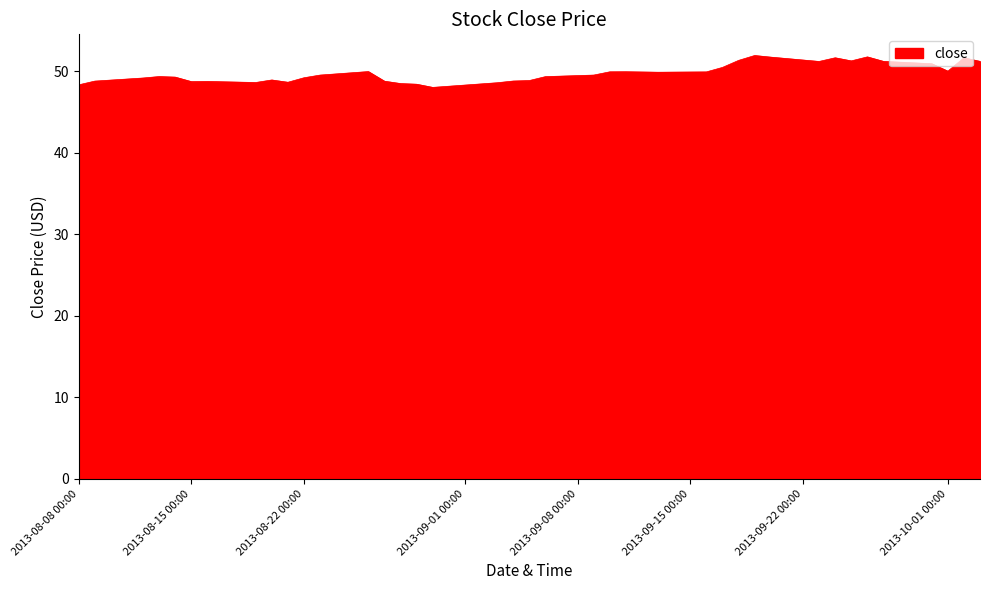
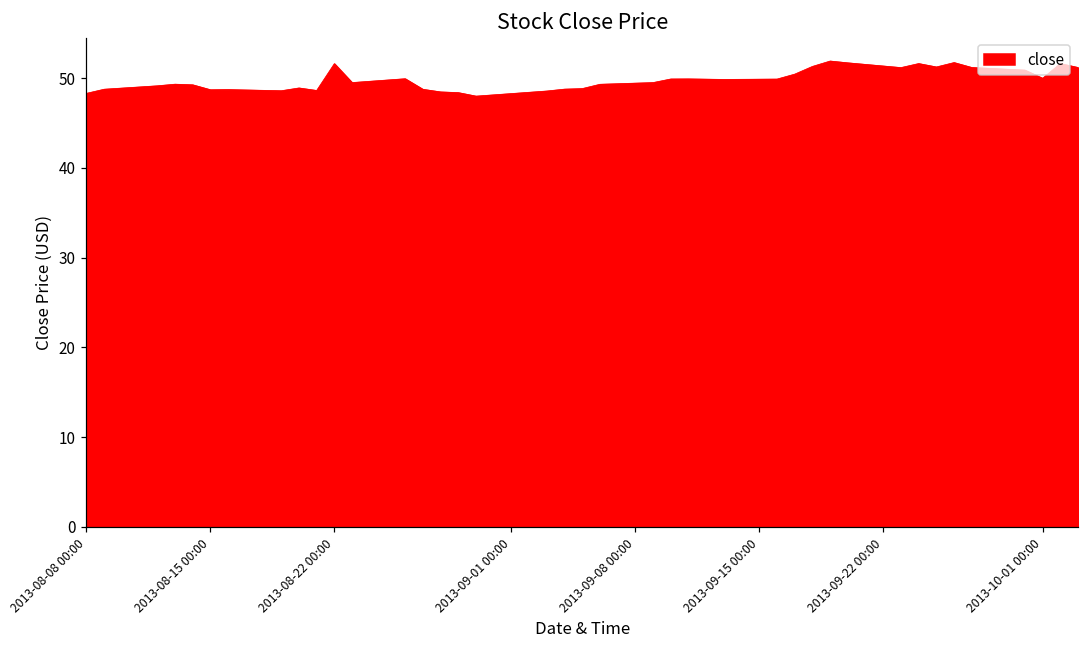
2013-08-22 00:00: 49 -> 52
